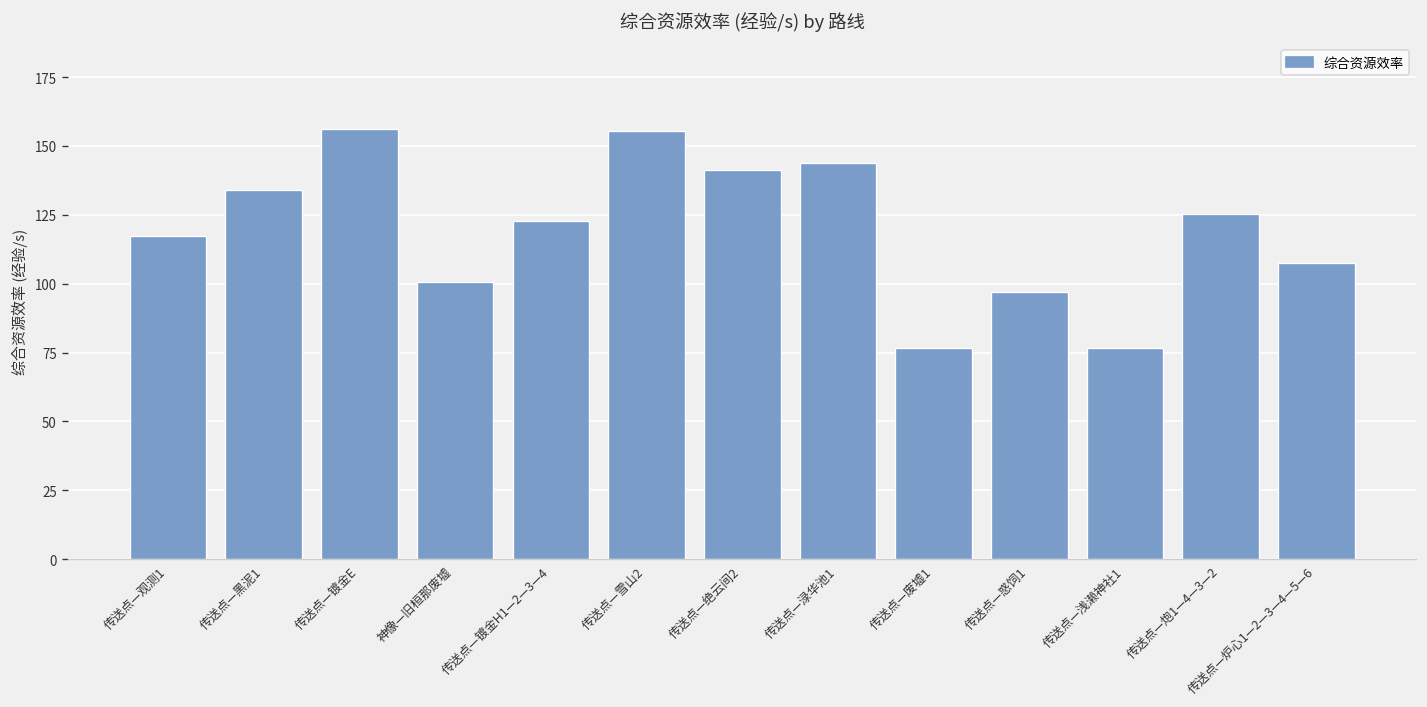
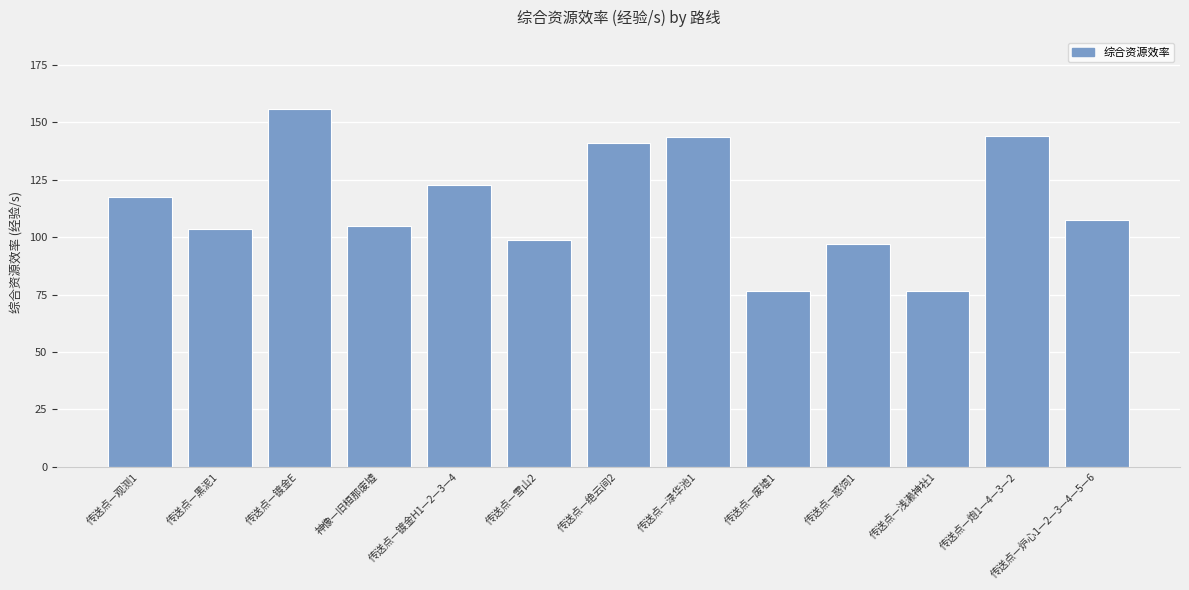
传送点—黑泥1: 134 -> 104
神像—旧桓那废墟: 101 -> 105
传送点—雪山2: 156 -> 99
传送点—炮1—4—3—2: 125 -> 144
